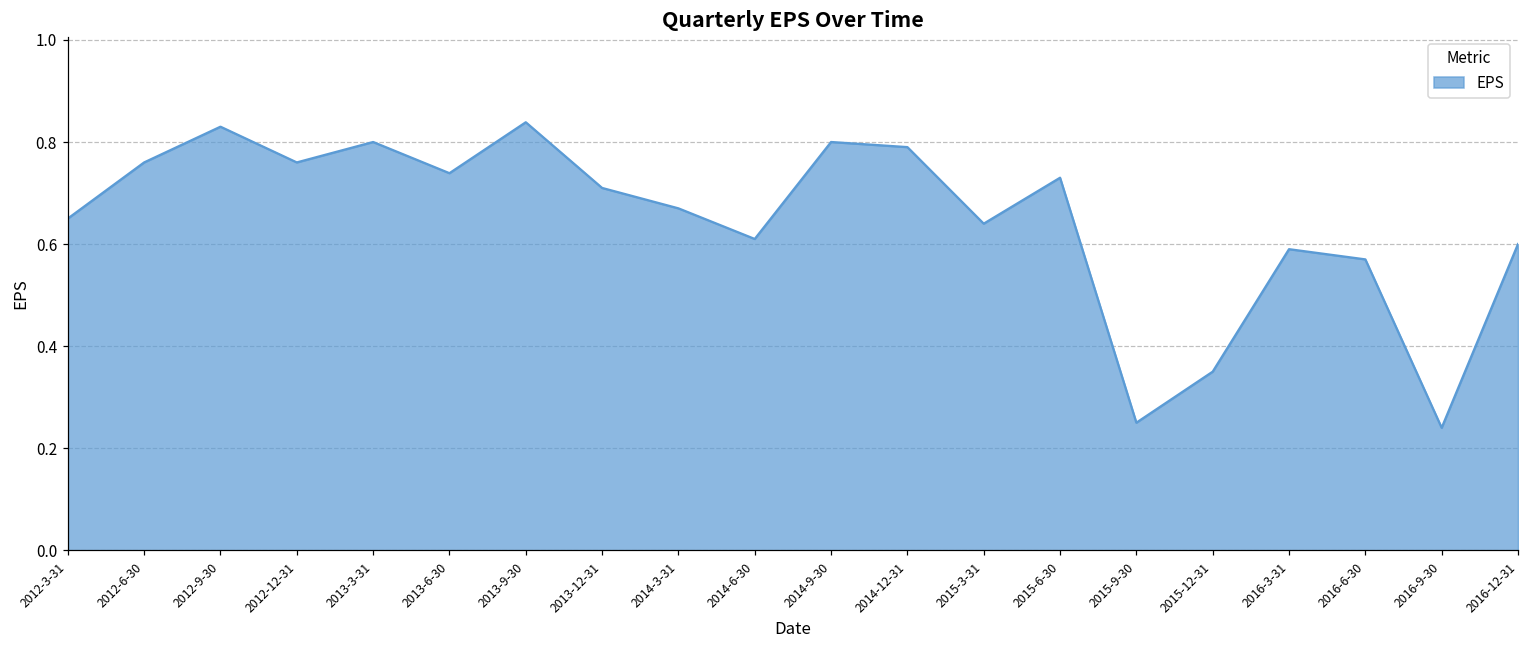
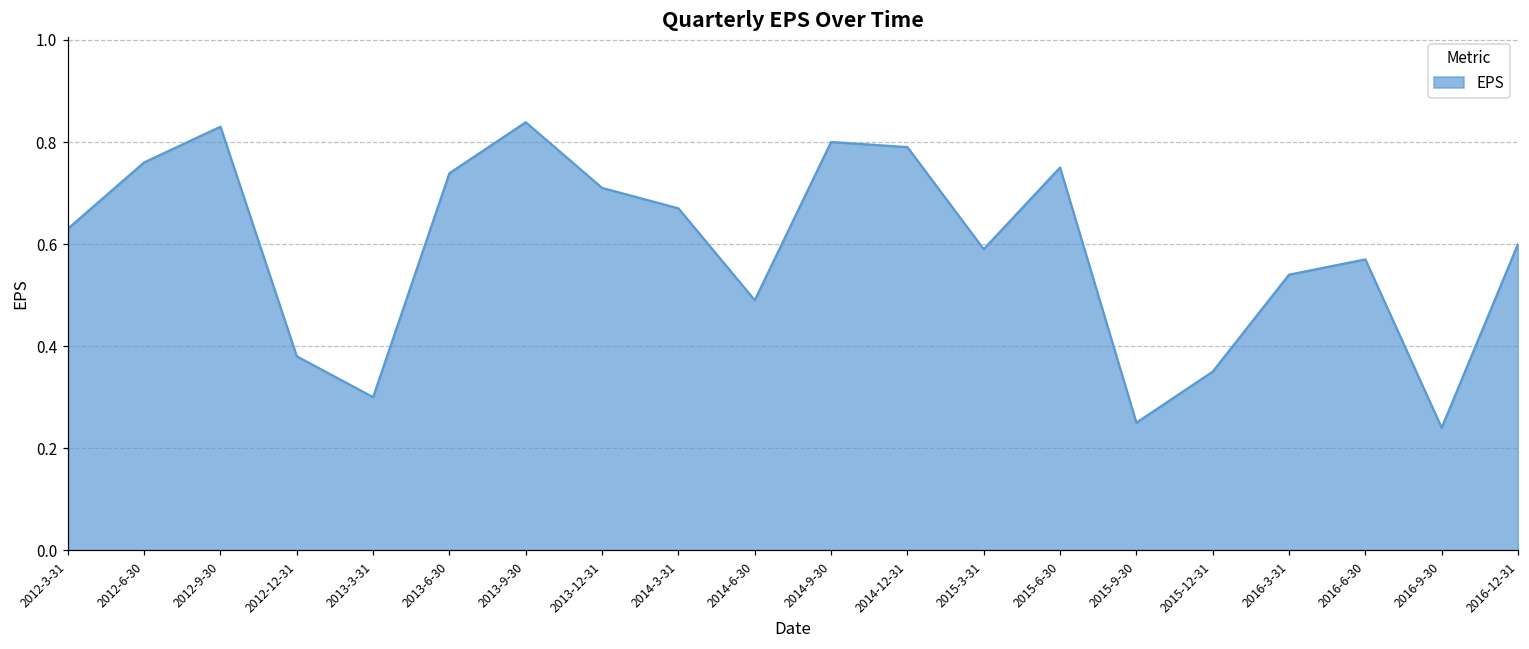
2012-3-31: 0.65 -> 0.63
2012-12-31: 0.76 -> 0.38
2013-3-31: 0.8 -> 0.3
2014-6-30: 0.61 -> 0.49
2015-3-31: 0.64 -> 0.59
2015-6-30: 0.73 -> 0.75
2016-3-31: 0.59 -> 0.54
